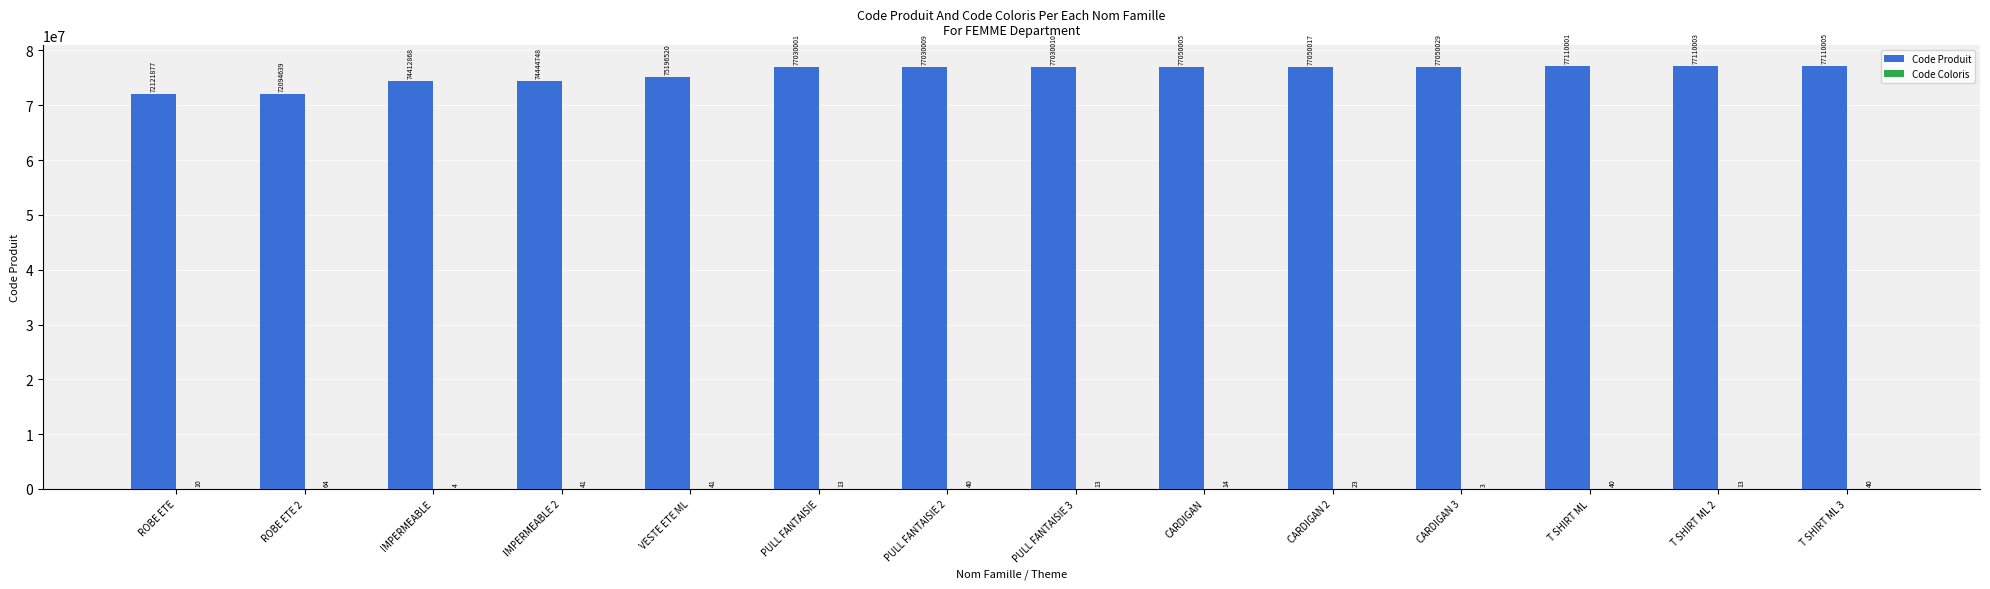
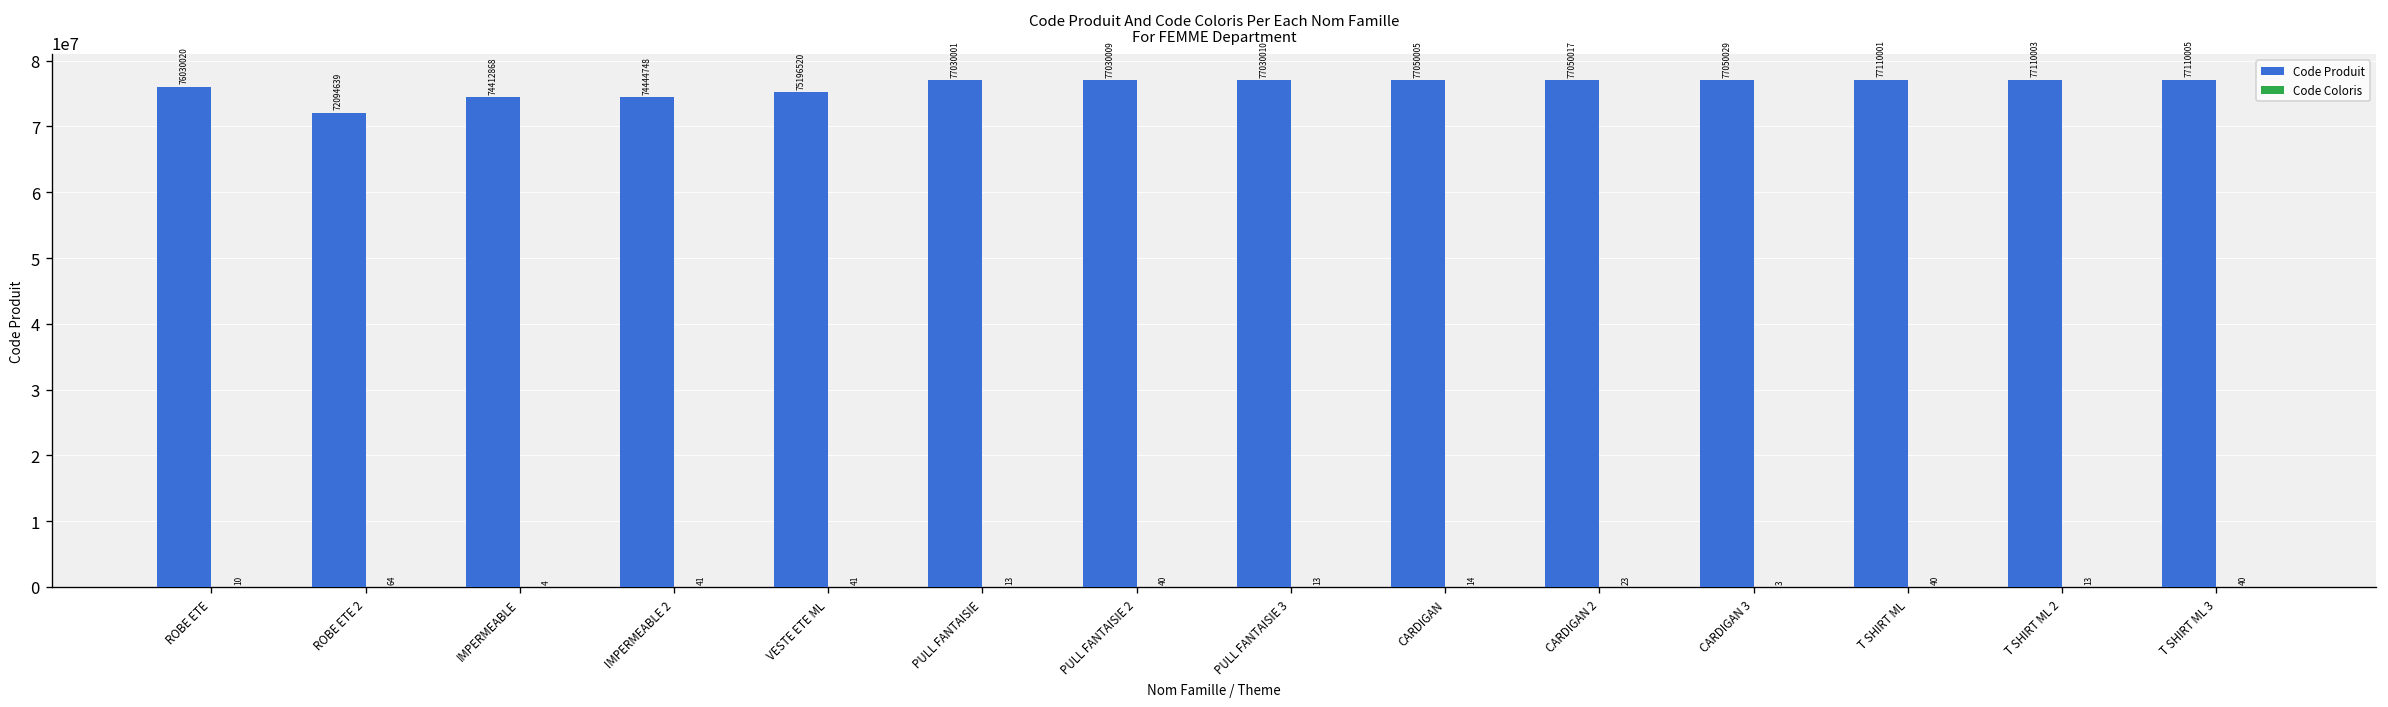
Code Produit, ROBE ETE: 72121877 -> 76030020
